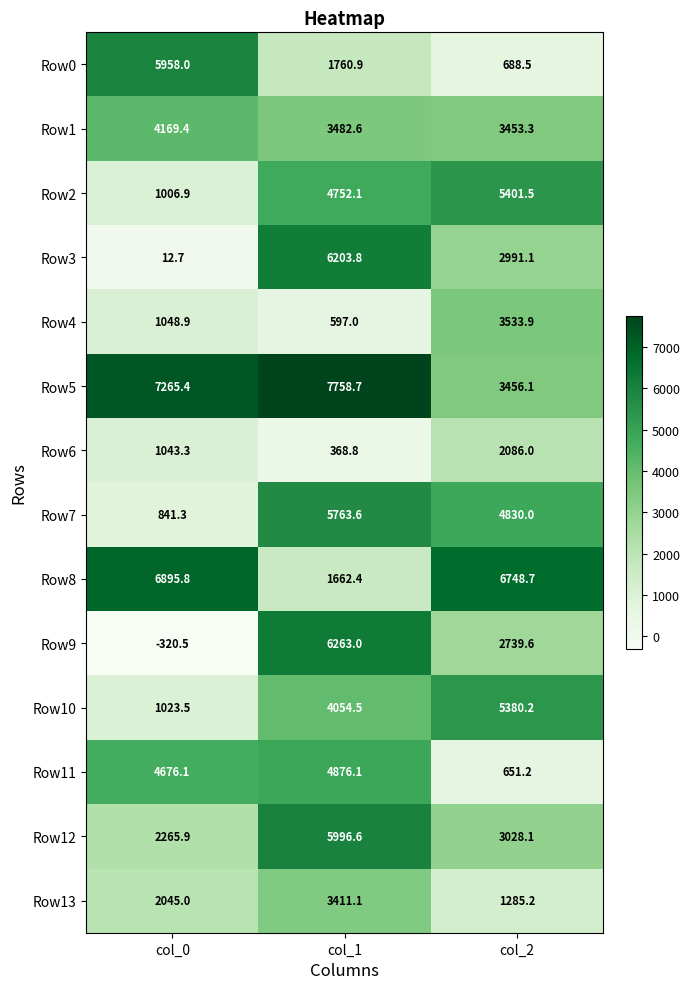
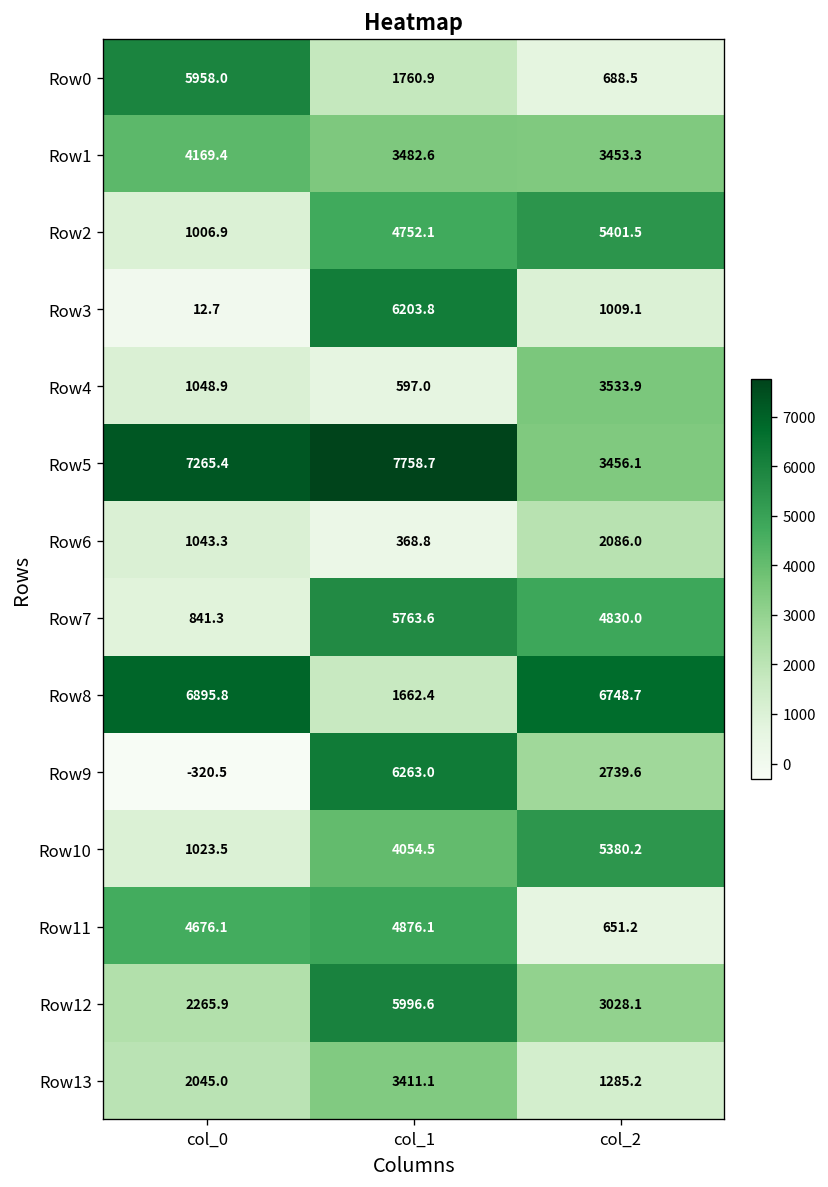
Row3, col_2: 2991.1 -> 1009.1
